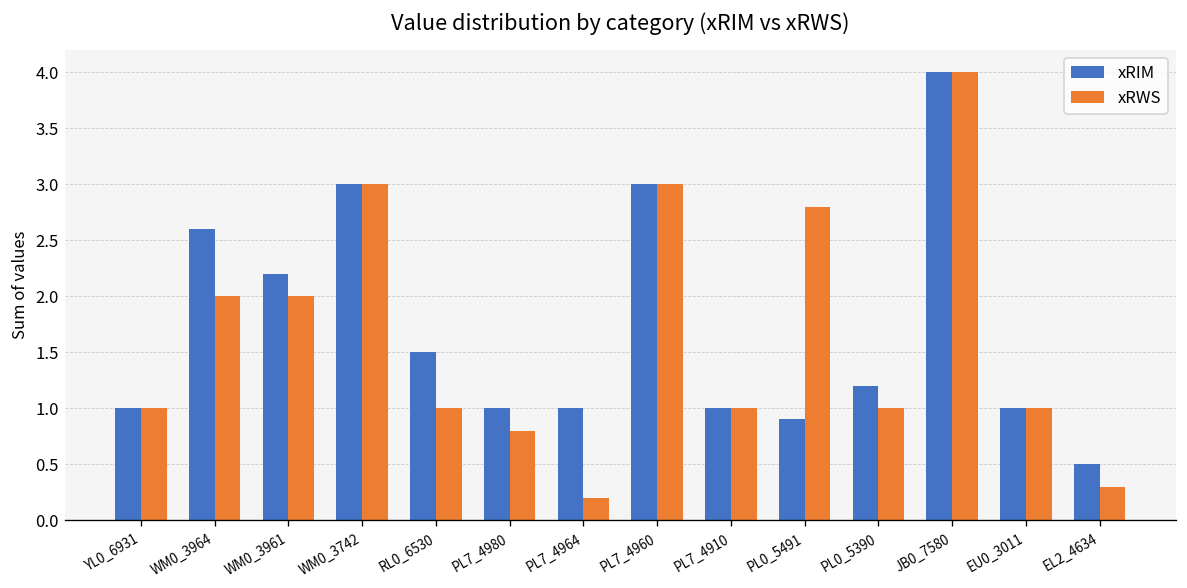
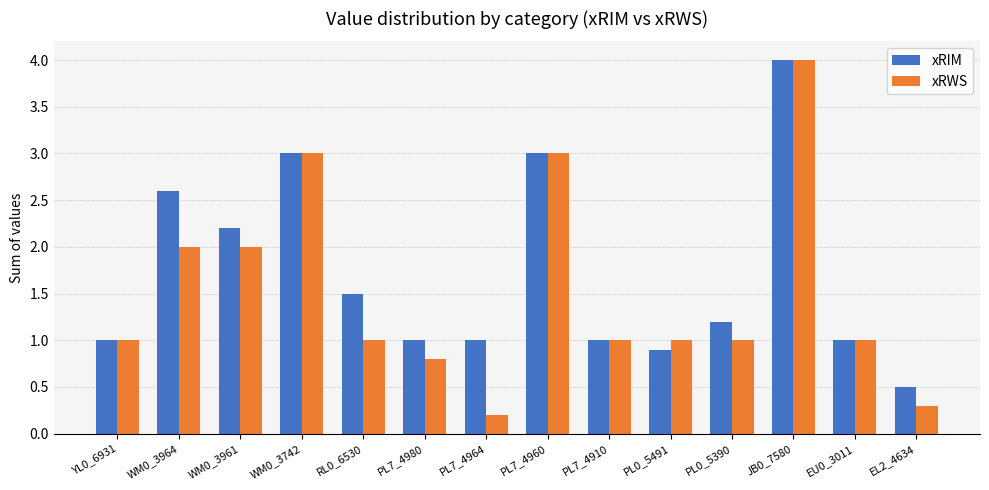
xRWS, PL0_5491: 2.8 -> 1.0
